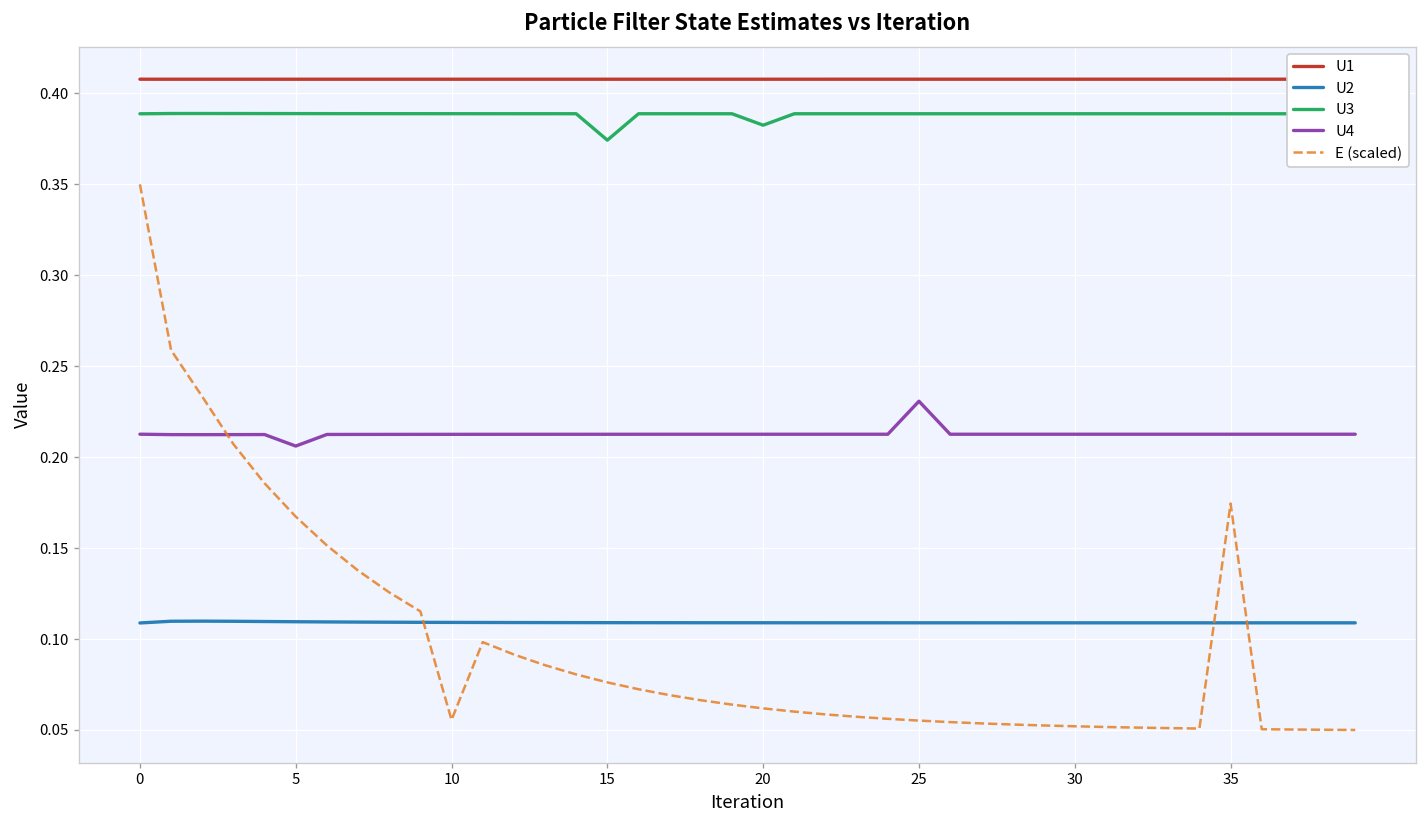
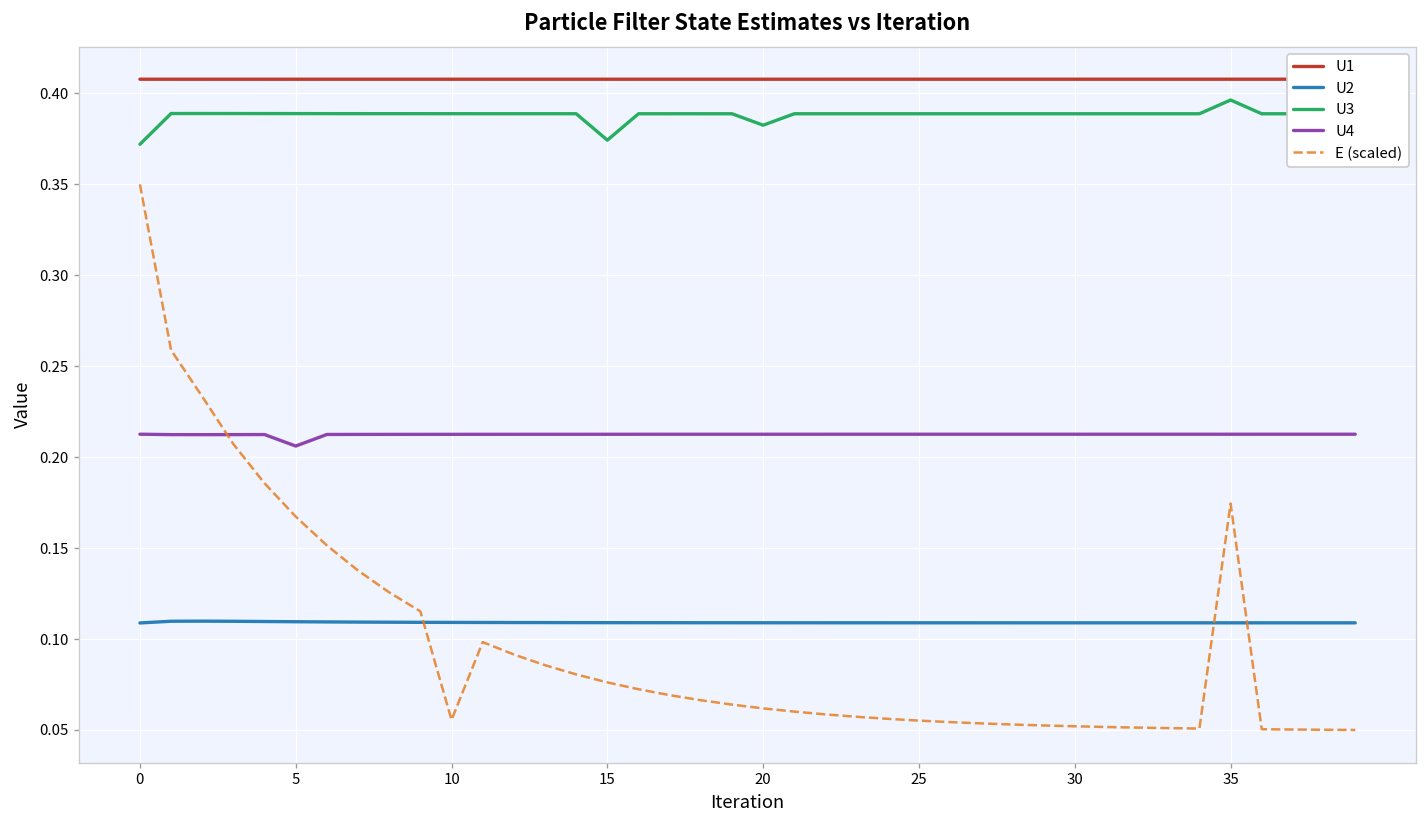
U3, 0: 0.389 -> 0.372
U4, 25: 0.231 -> 0.213
U3, 35: 0.389 -> 0.396
